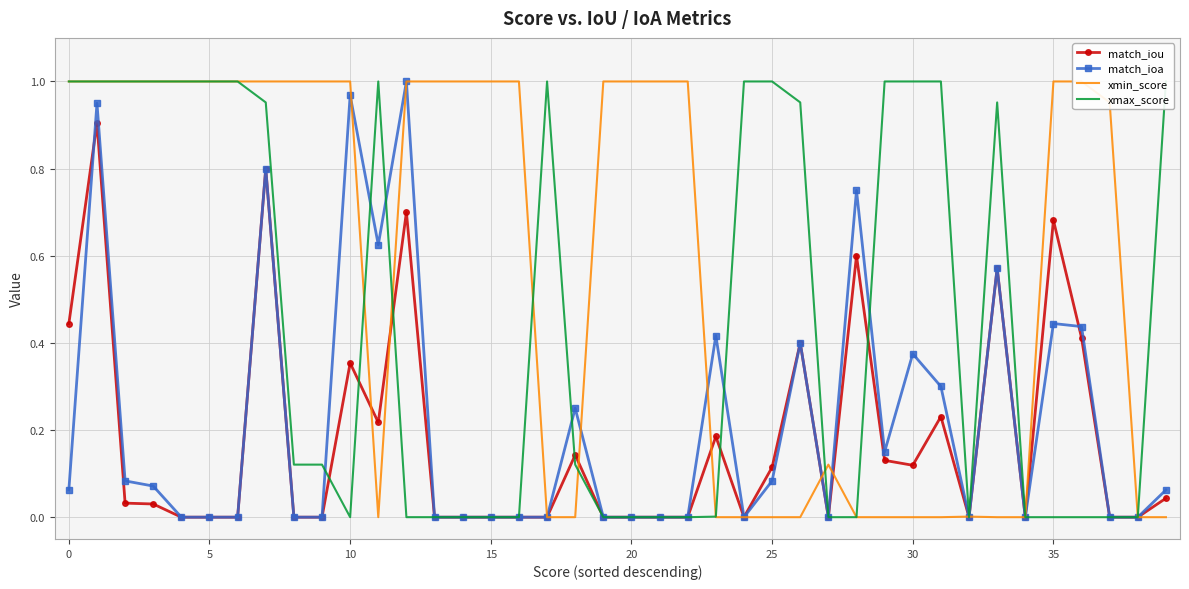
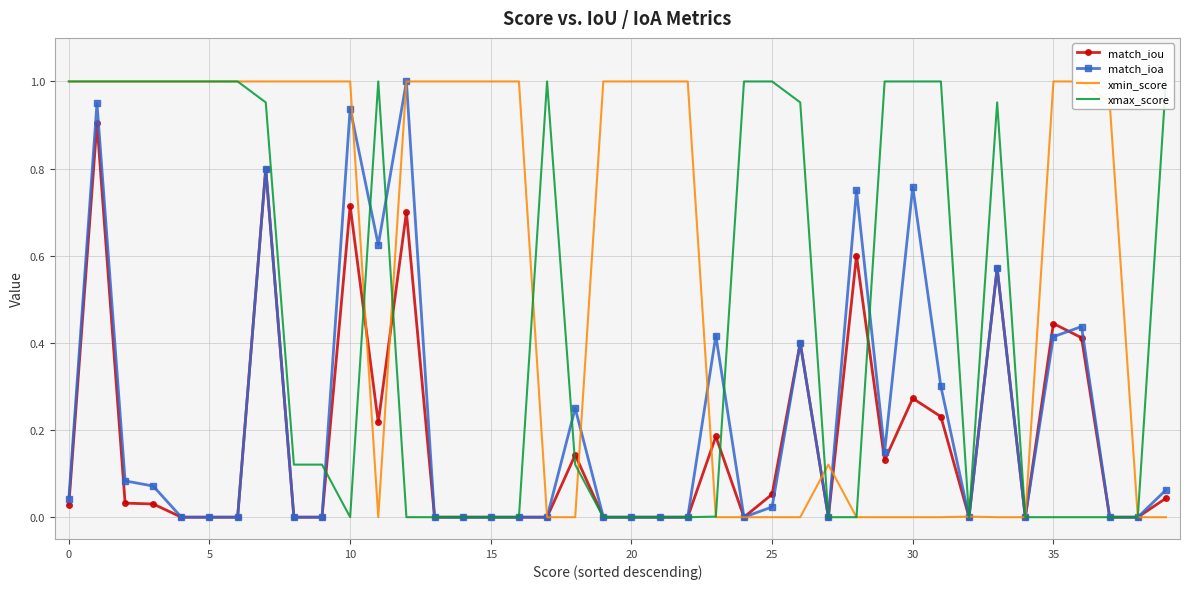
match_iou, 0: 0.44 -> 0.03
match_ioa, 0: 0.06 -> 0.04
match_iou, 10: 0.35 -> 0.71
match_ioa, 10: 0.97 -> 0.94
match_iou, 25: 0.11 -> 0.05
match_ioa, 25: 0.08 -> 0.02
match_iou, 30: 0.12 -> 0.27
match_ioa, 30: 0.38 -> 0.76
match_iou, 35: 0.68 -> 0.44
match_ioa, 35: 0.44 -> 0.41
